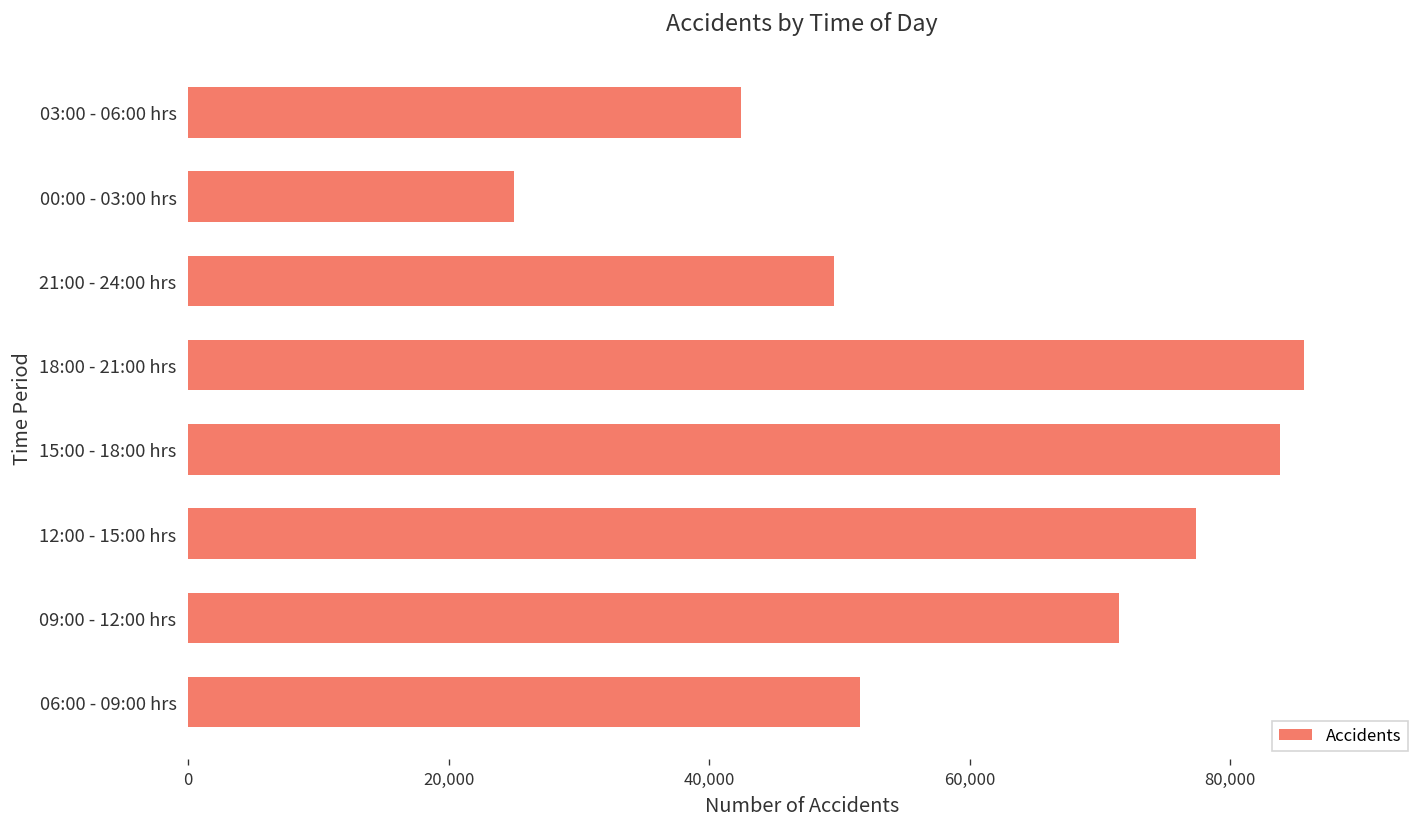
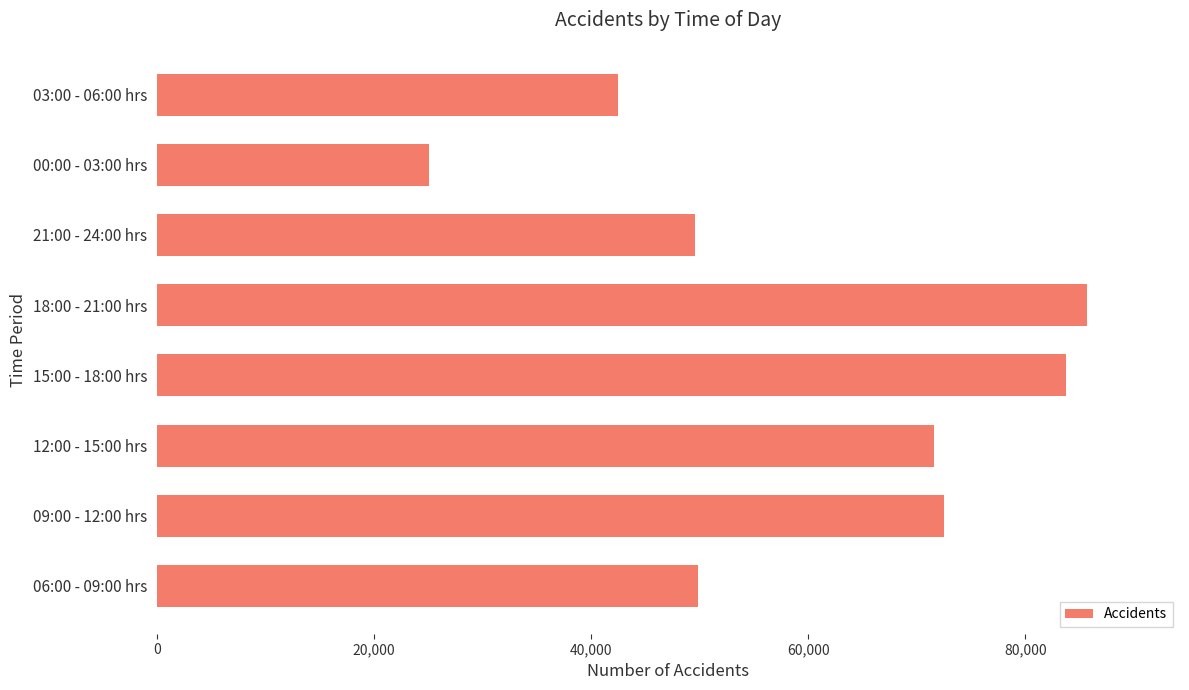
12:00 - 15:00 hrs: 77,300 -> 71,600
09:00 - 12:00 hrs: 71,400 -> 72,500
06:00 - 09:00 hrs: 51,600 -> 49,900
